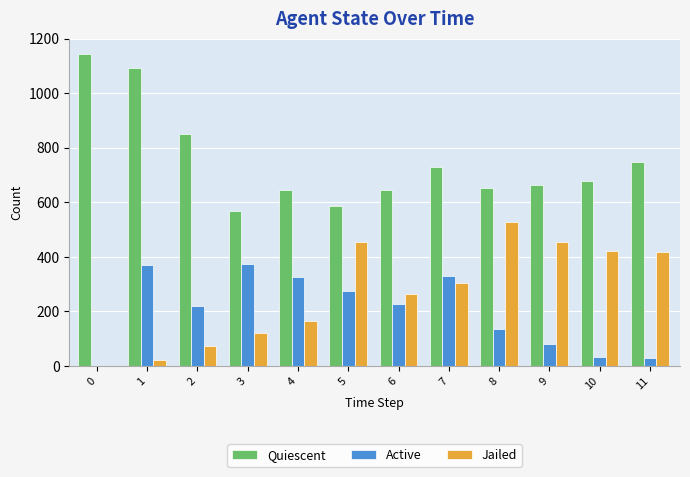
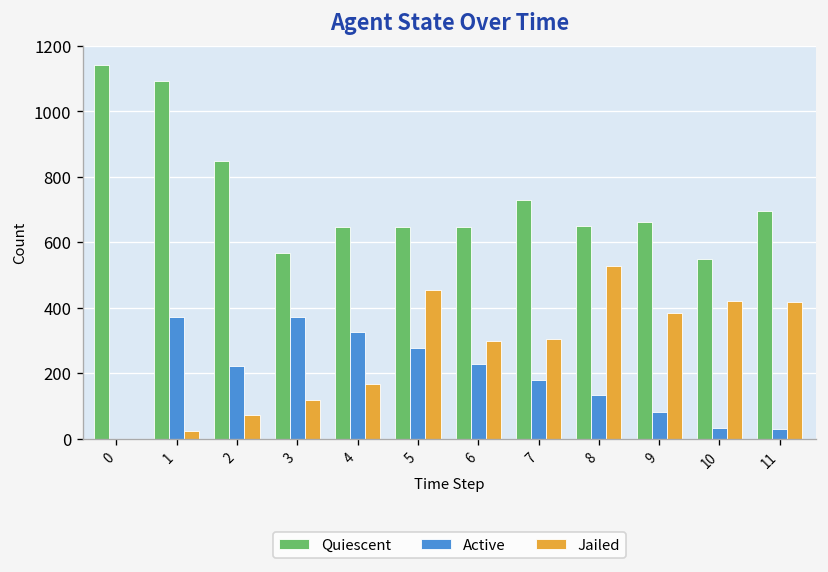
Quiescent, 5: 590 -> 650
Jailed, 6: 260 -> 300
Active, 7: 330 -> 180
Jailed, 9: 450 -> 390
Quiescent, 10: 680 -> 550
Quiescent, 11: 750 -> 700
